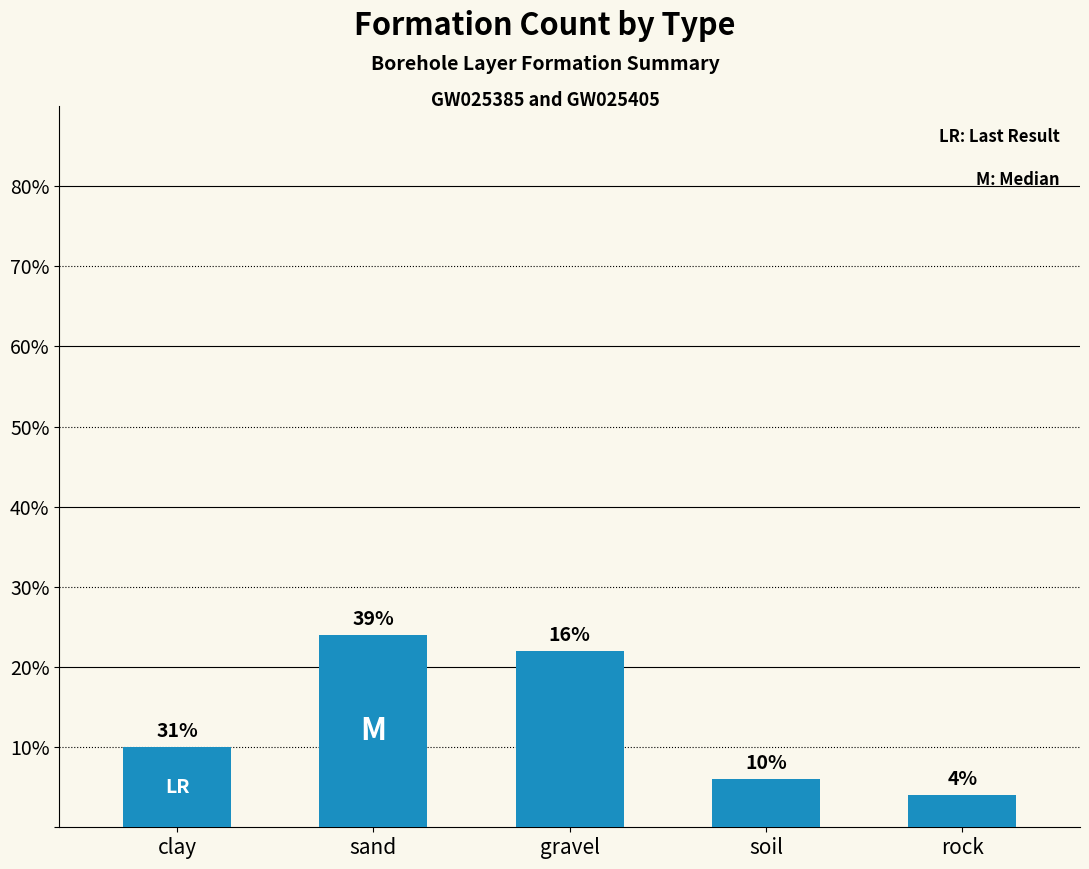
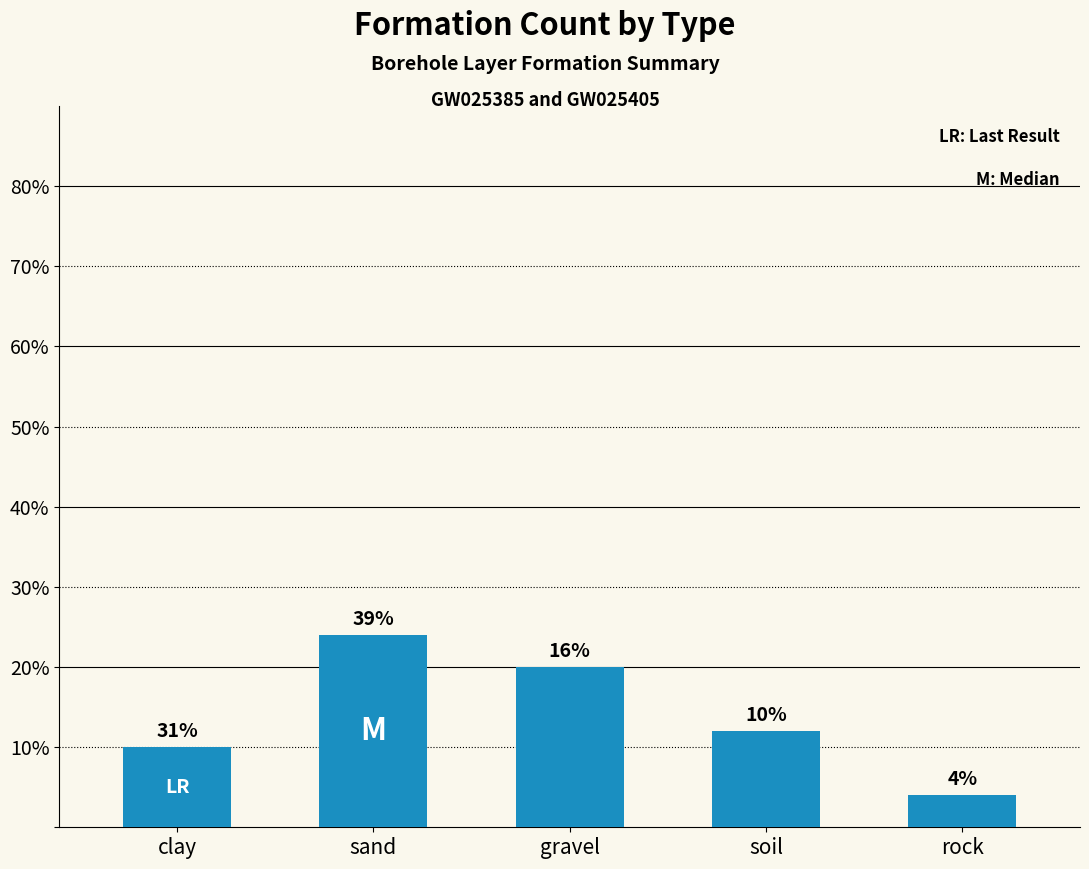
gravel: 22% -> 20%
soil: 6% -> 12%
